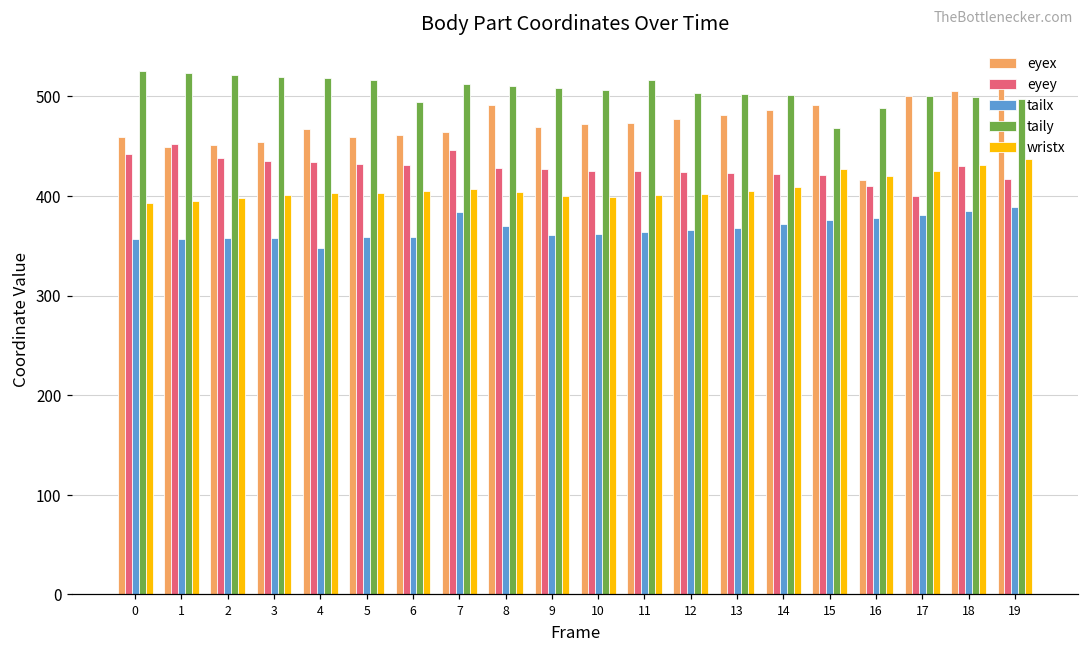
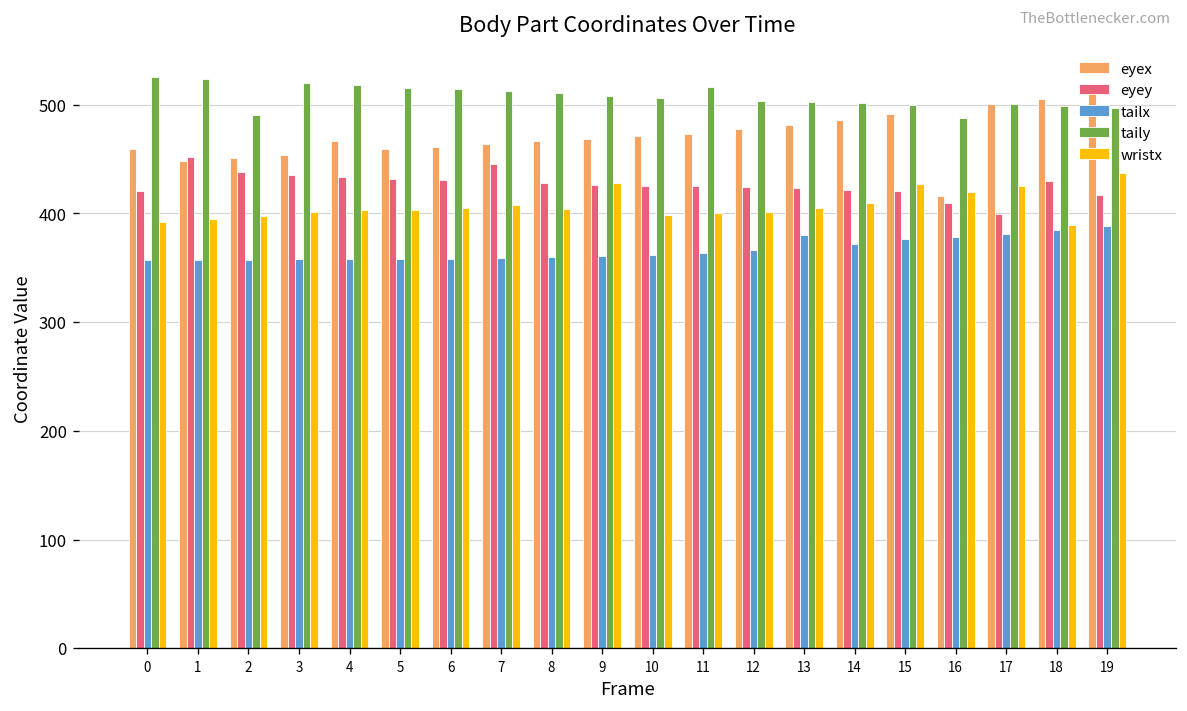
eyey, 0: 440 -> 420
taily, 2: 520 -> 490
tailx, 4: 350 -> 360
taily, 6: 490 -> 510
tailx, 7: 380 -> 360
eyex, 8: 490 -> 470
tailx, 8: 370 -> 360
wristx, 9: 400 -> 430
tailx, 13: 370 -> 380
taily, 15: 470 -> 500
wristx, 18: 430 -> 390
